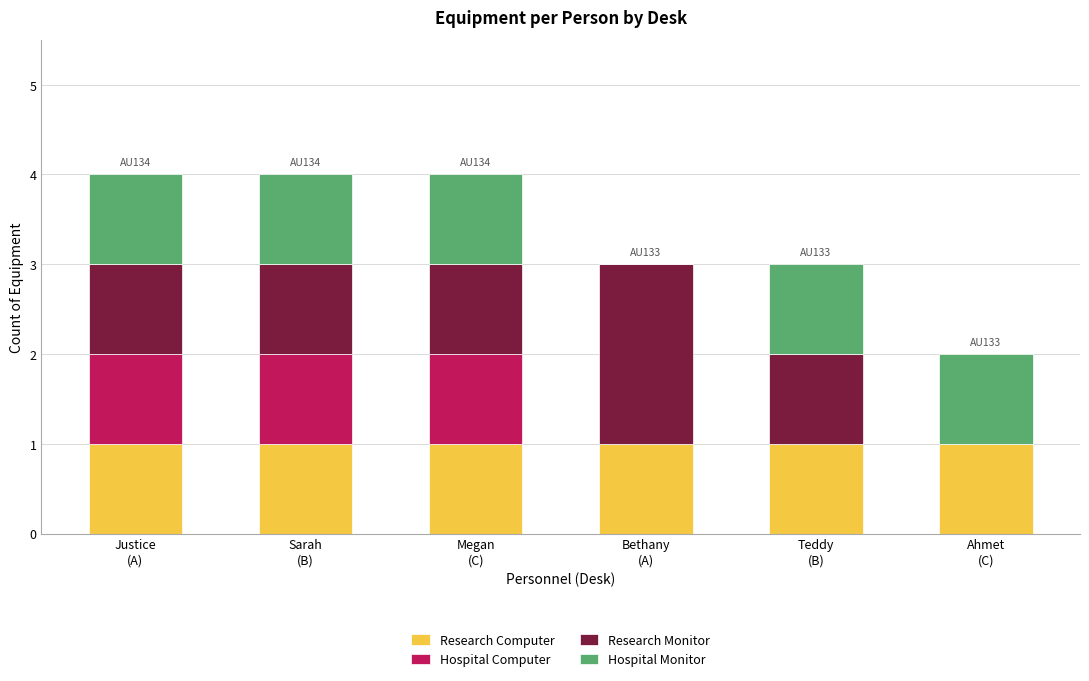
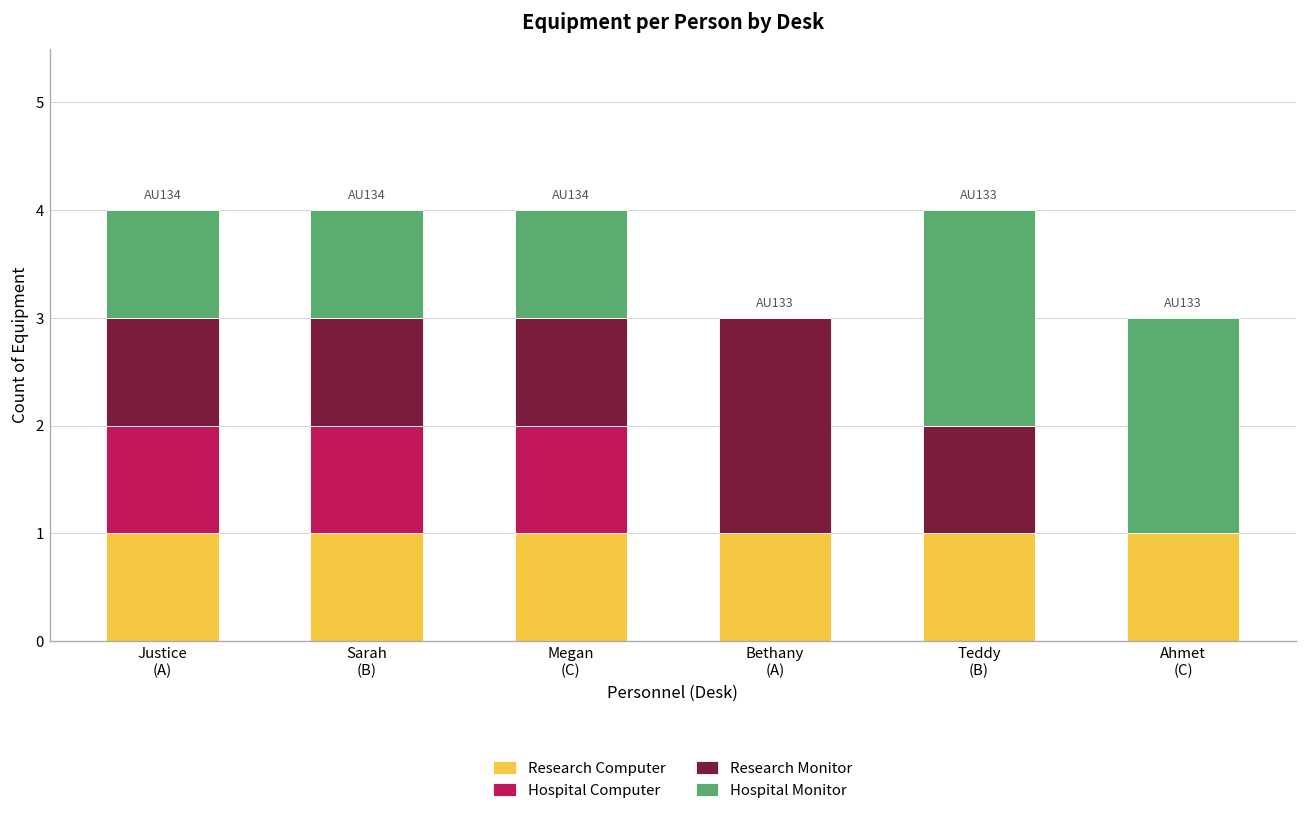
Hospital Monitor, Teddy (B): 1 -> 2
Hospital Monitor, Ahmet (C): 1 -> 2
